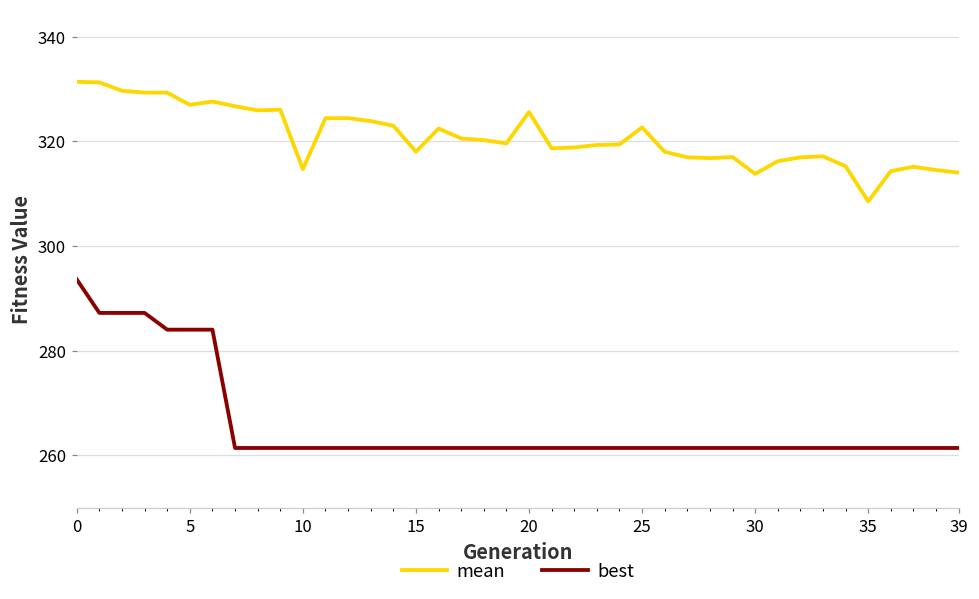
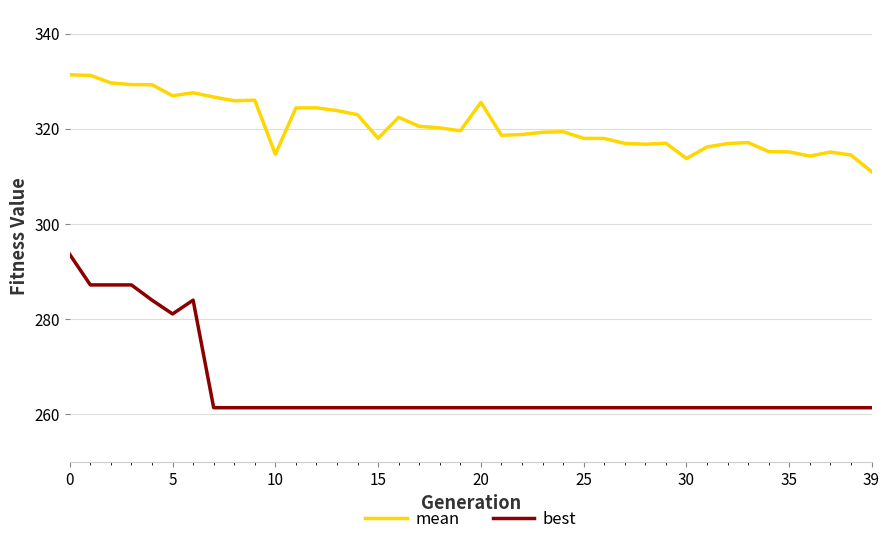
best, 5: 284 -> 281
mean, 25: 323 -> 318
mean, 35: 308 -> 315
mean, 39: 314 -> 311
